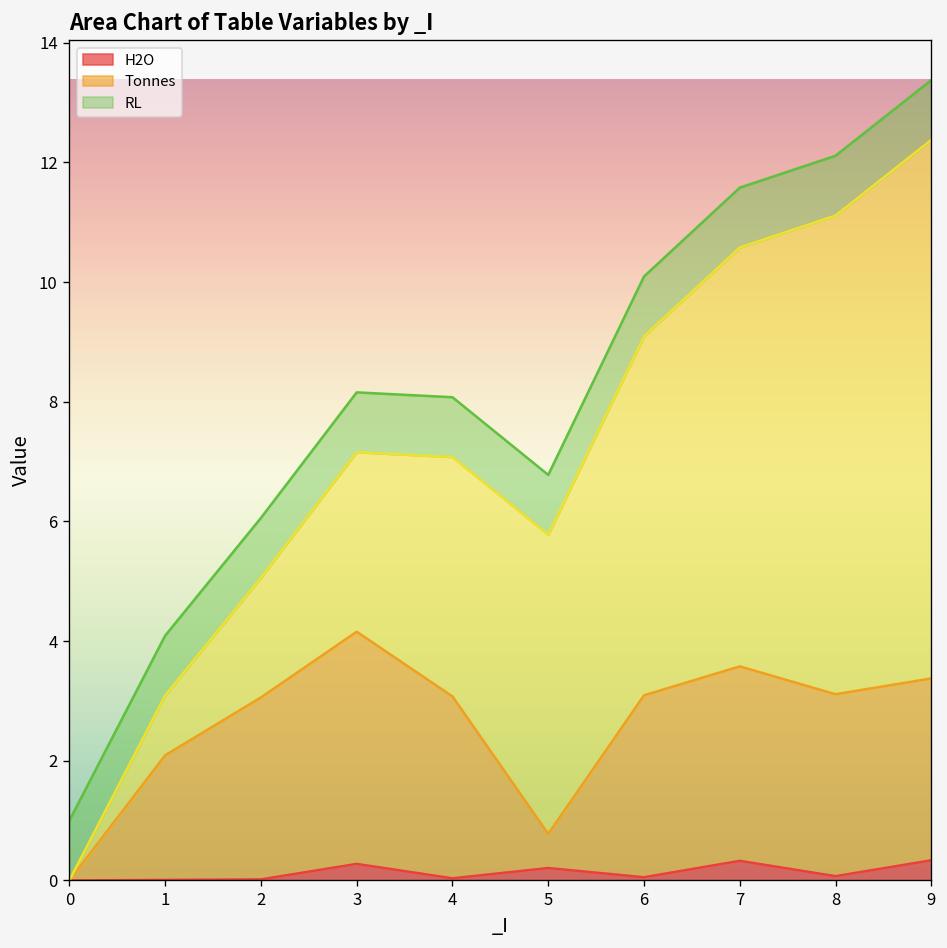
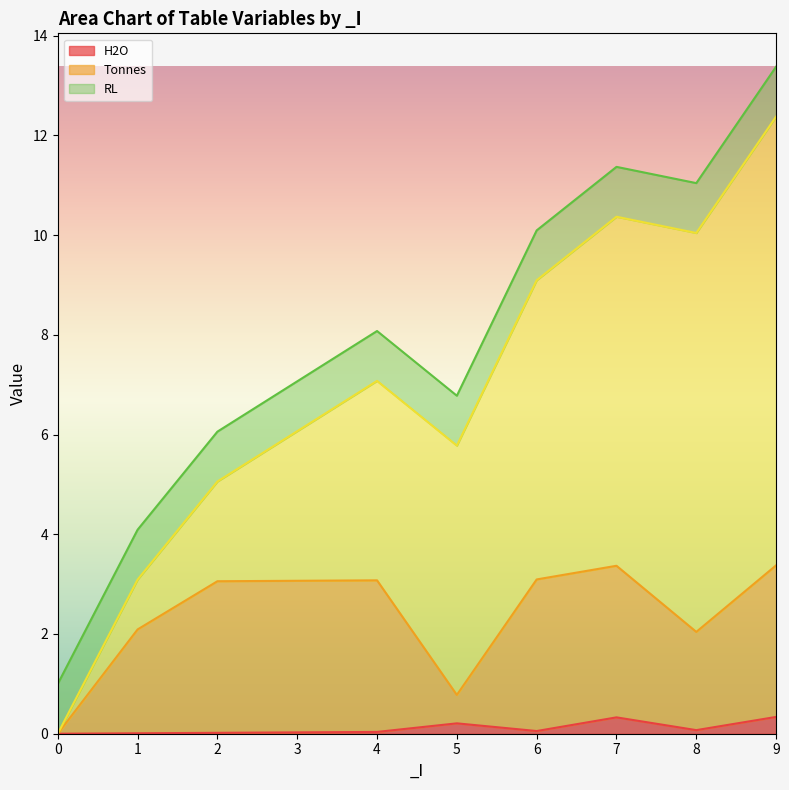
H2O, 3: 0.3 -> 0.0
Tonnes, 3: 3.9 -> 3.0
Tonnes, 7: 3.3 -> 3.0
Tonnes, 8: 3.0 -> 2.0
